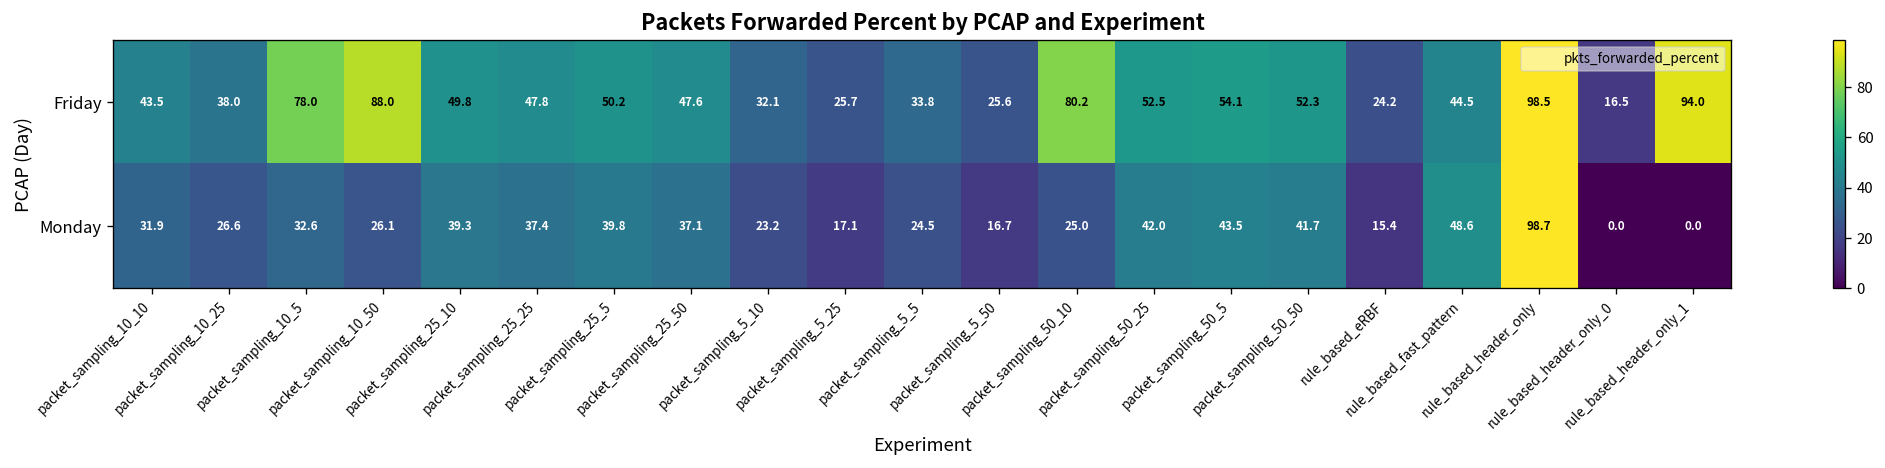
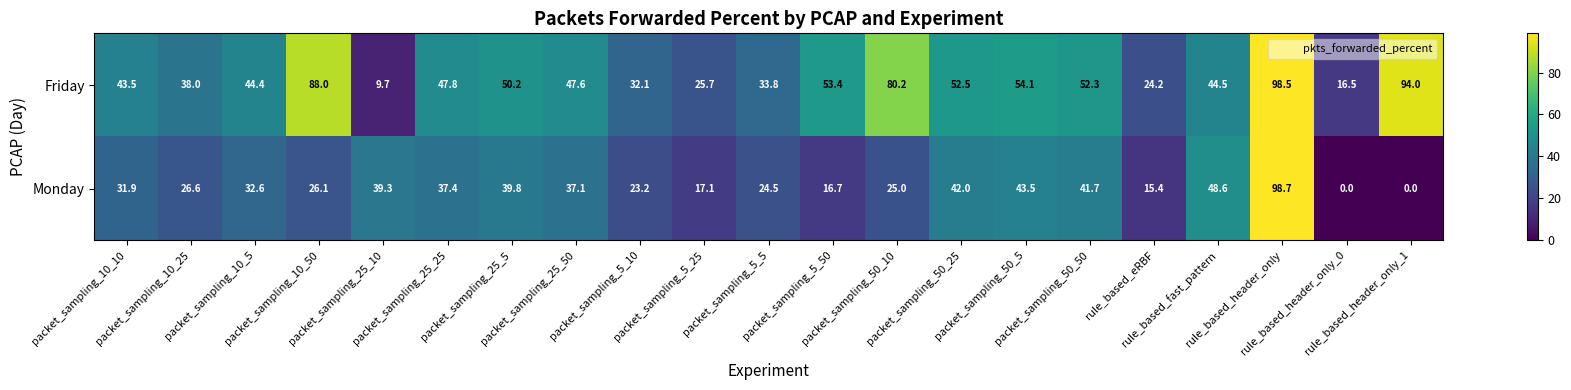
Friday, packet_sampling_10_5: 78.0 -> 44.4
Friday, packet_sampling_25_10: 49.8 -> 9.7
Friday, packet_sampling_5_50: 25.6 -> 53.4
